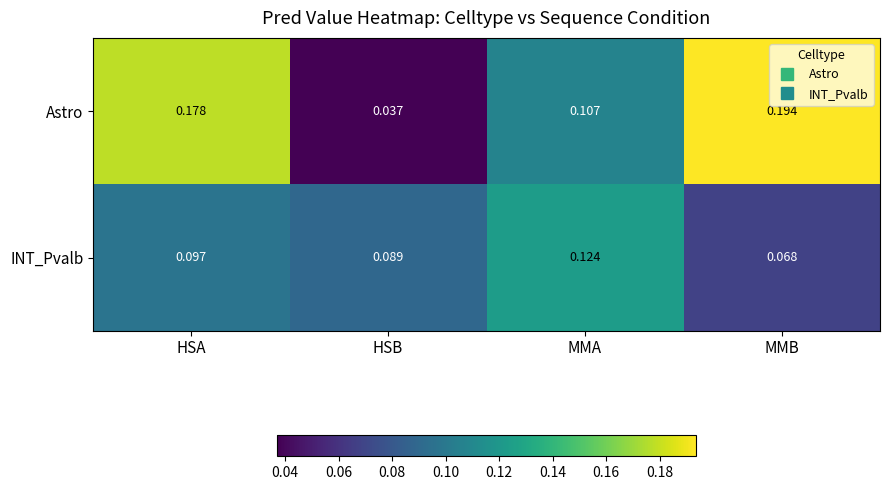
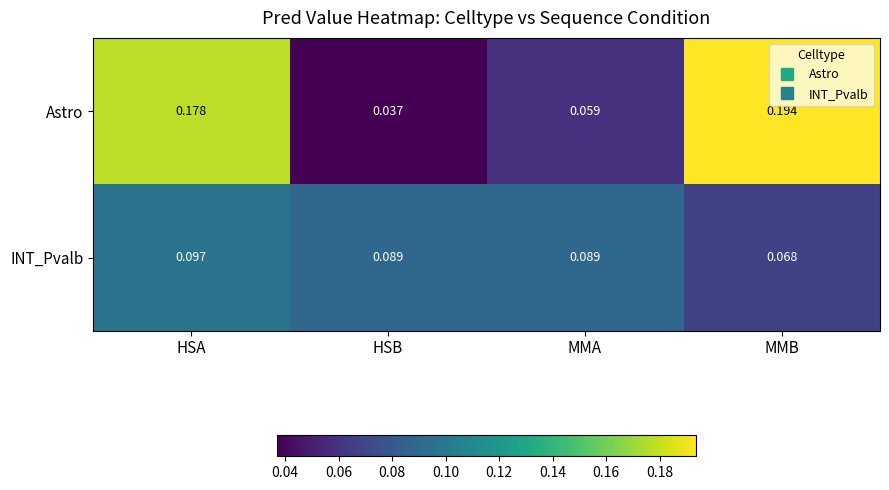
Astro, MMA: 0.107 -> 0.059
INT_Pvalb, MMA: 0.124 -> 0.089
